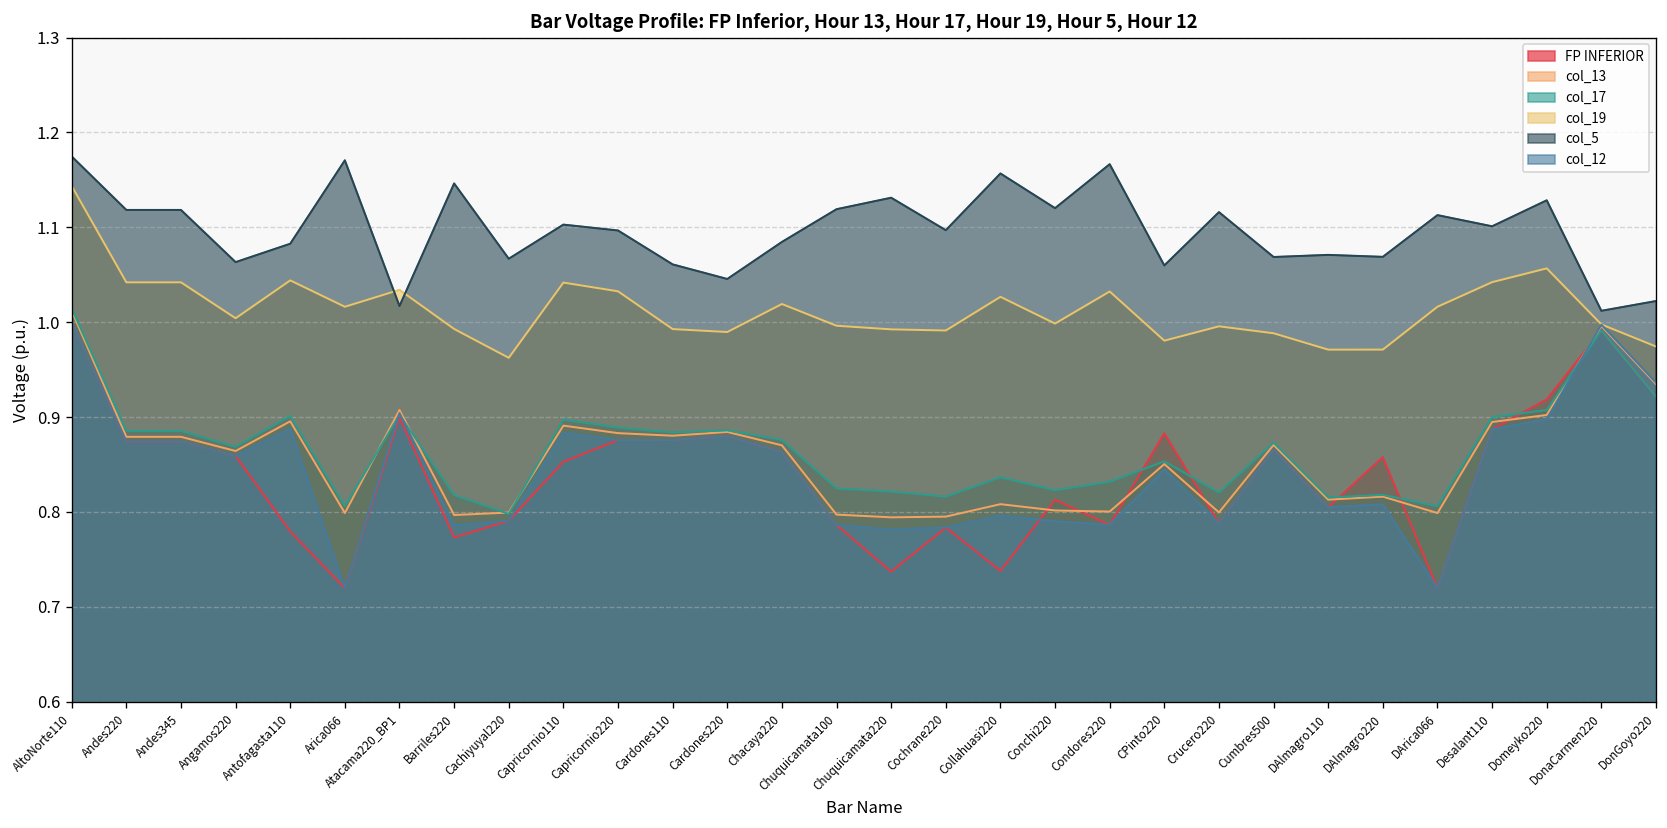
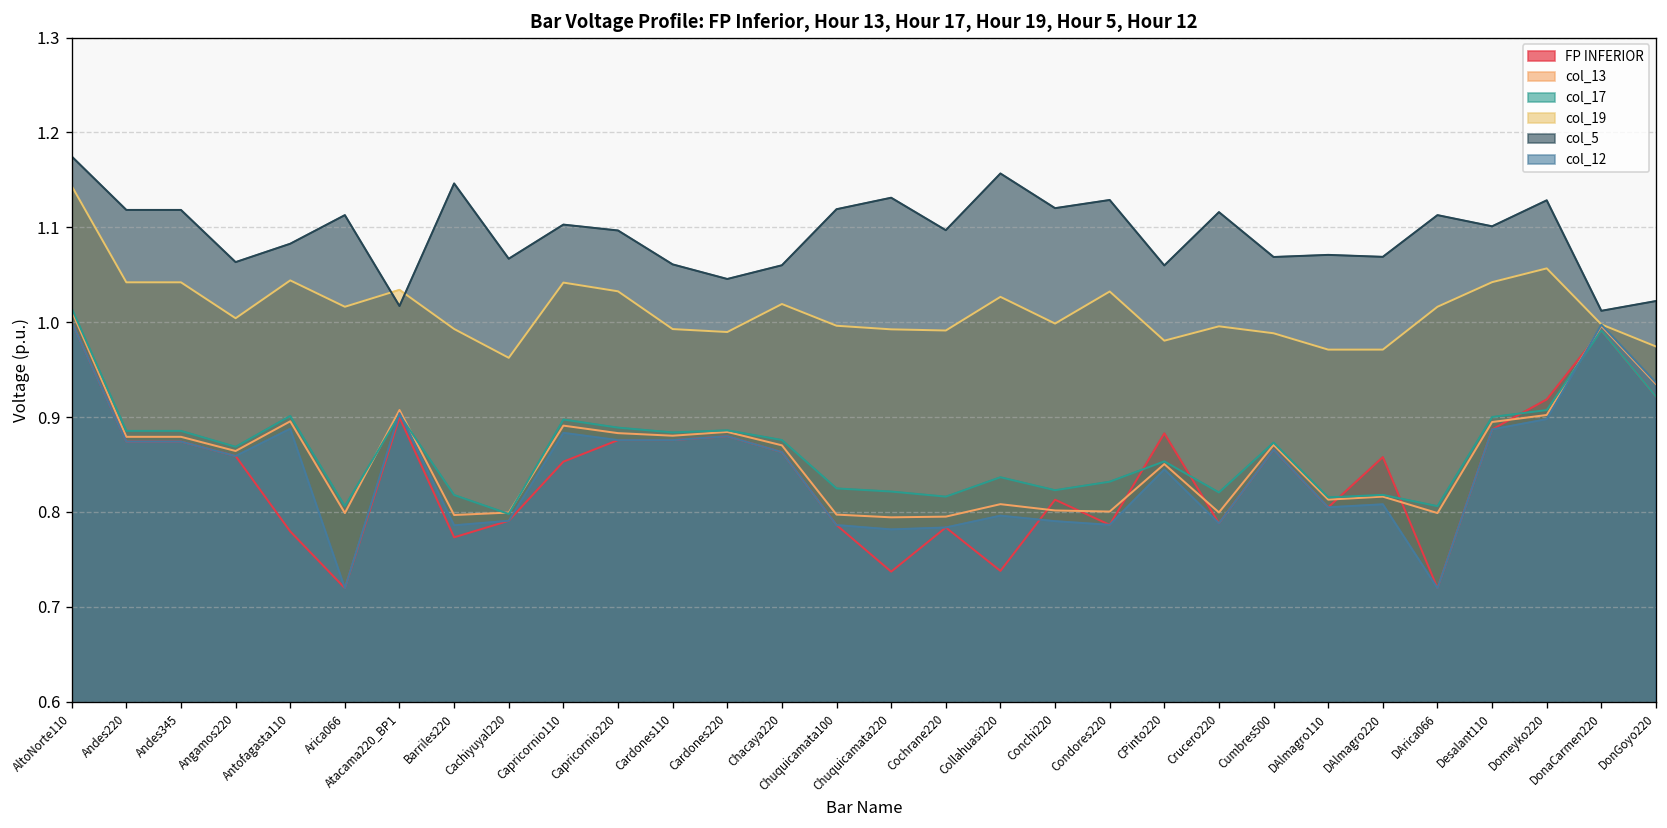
col_5, Arica066: 1.17 -> 1.11
col_5, Chacaya220: 1.08 -> 1.06
col_5, Condores220: 1.17 -> 1.13
